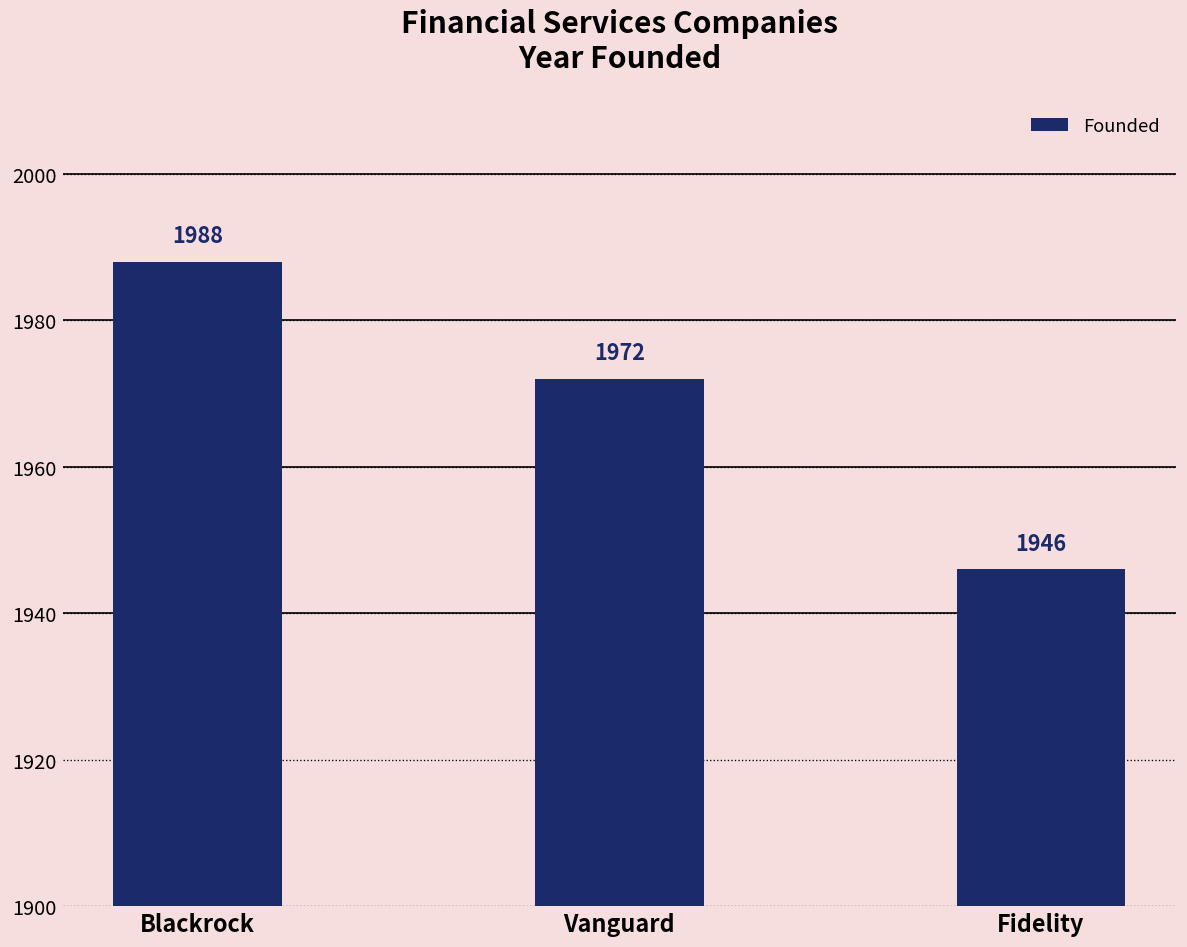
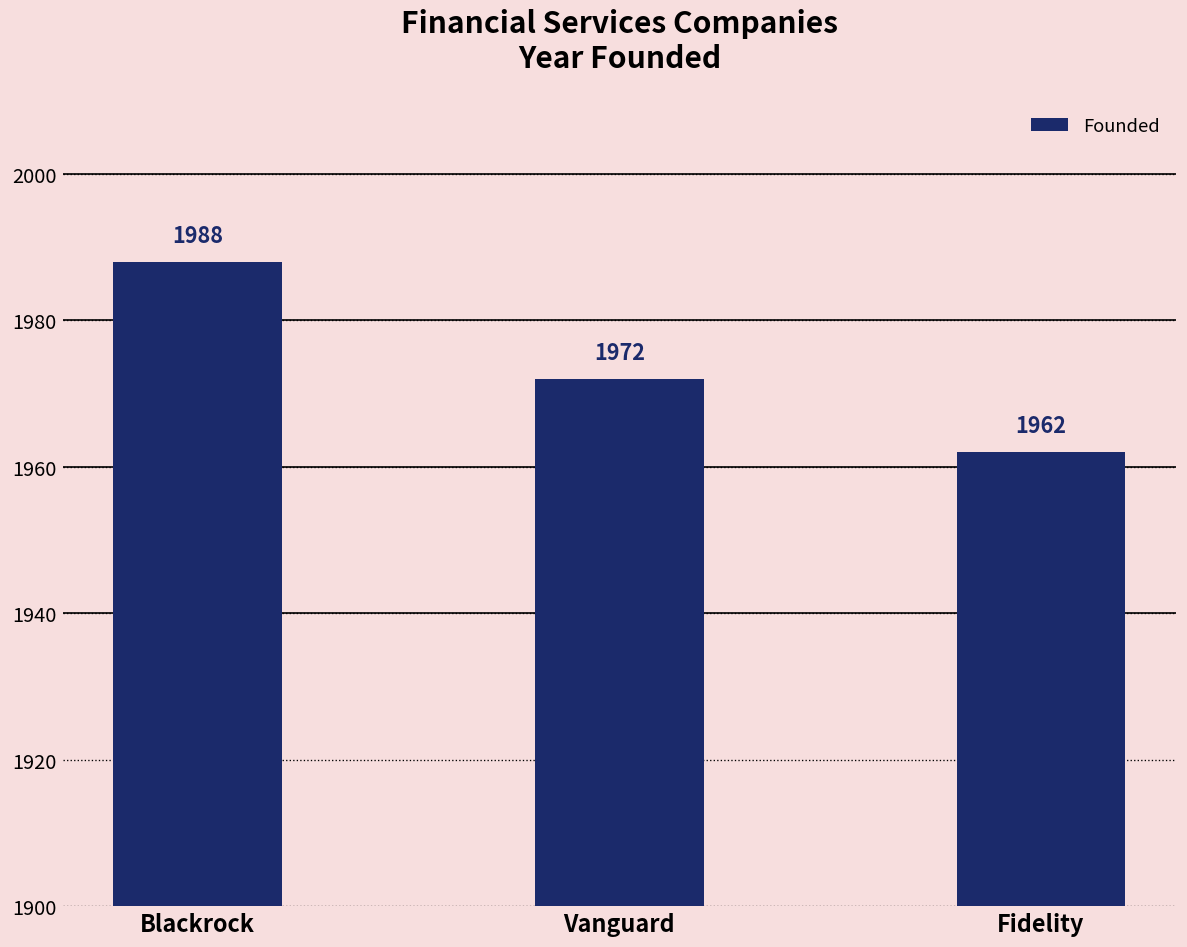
Fidelity: 1946 -> 1962
